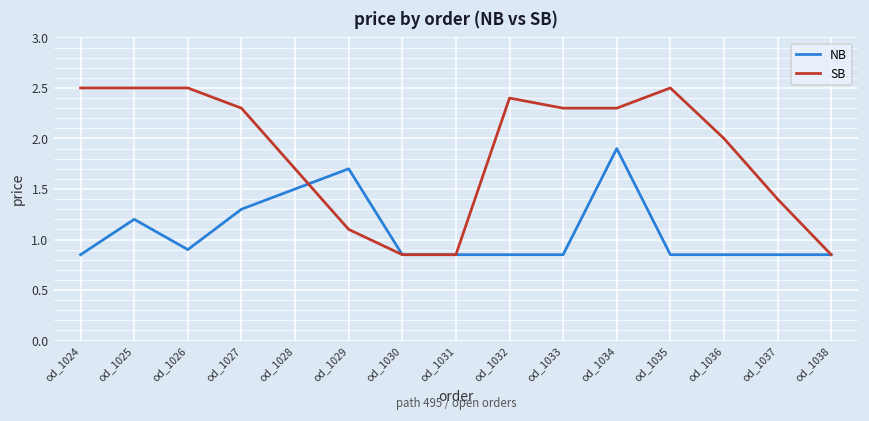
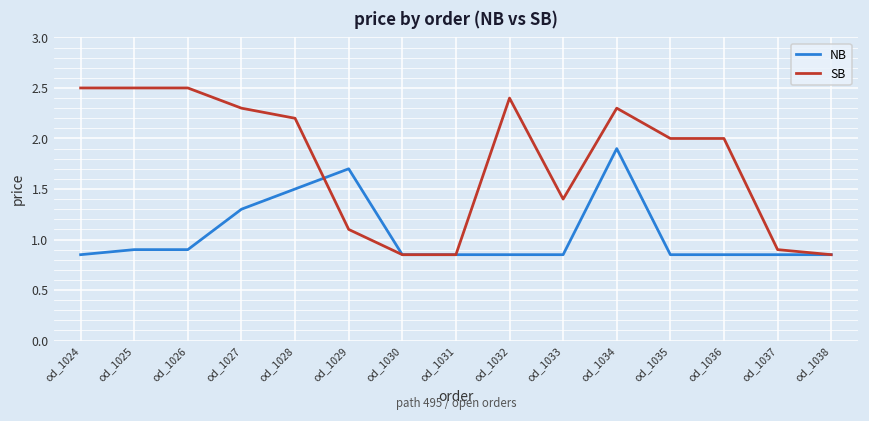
NB, od_1025: 1.2 -> 0.9
SB, od_1028: 1.7 -> 2.2
SB, od_1033: 2.3 -> 1.4
SB, od_1035: 2.5 -> 2.0
SB, od_1037: 1.4 -> 0.9
